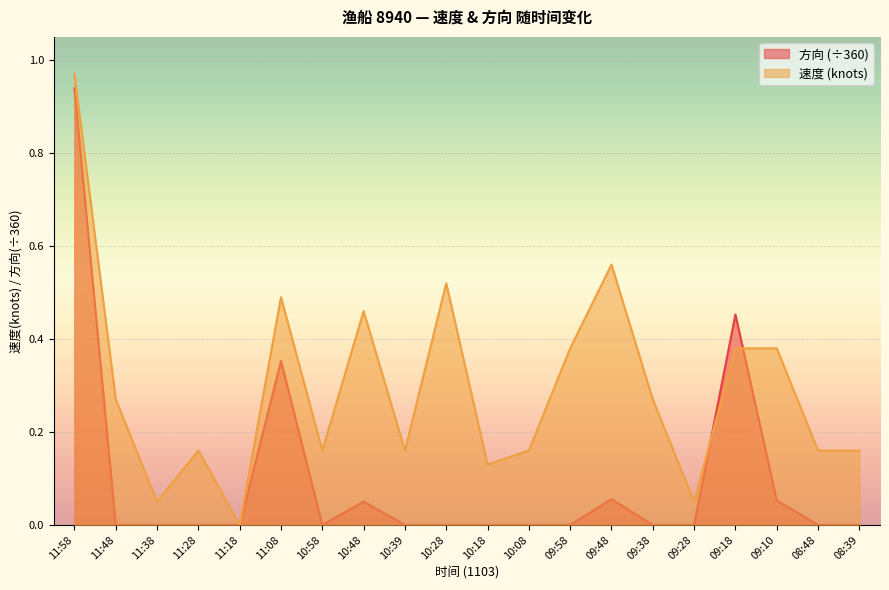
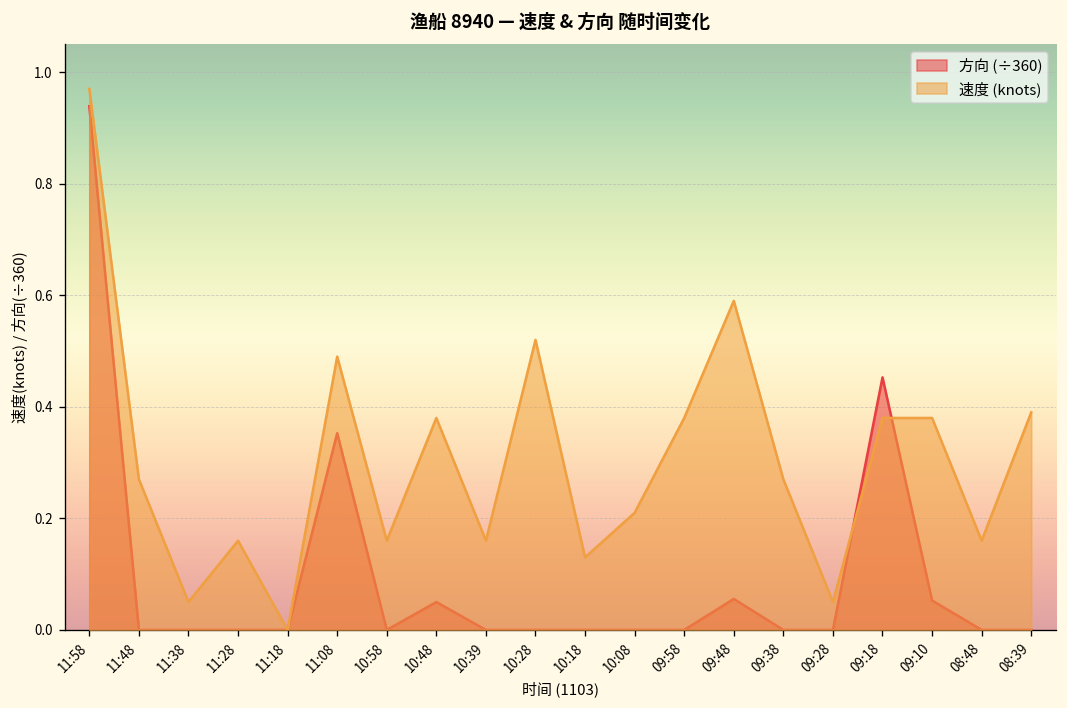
速度 (knots), 10:48: 0.46 -> 0.38
速度 (knots), 10:08: 0.16 -> 0.21
速度 (knots), 09:48: 0.56 -> 0.59
速度 (knots), 08:39: 0.16 -> 0.39
